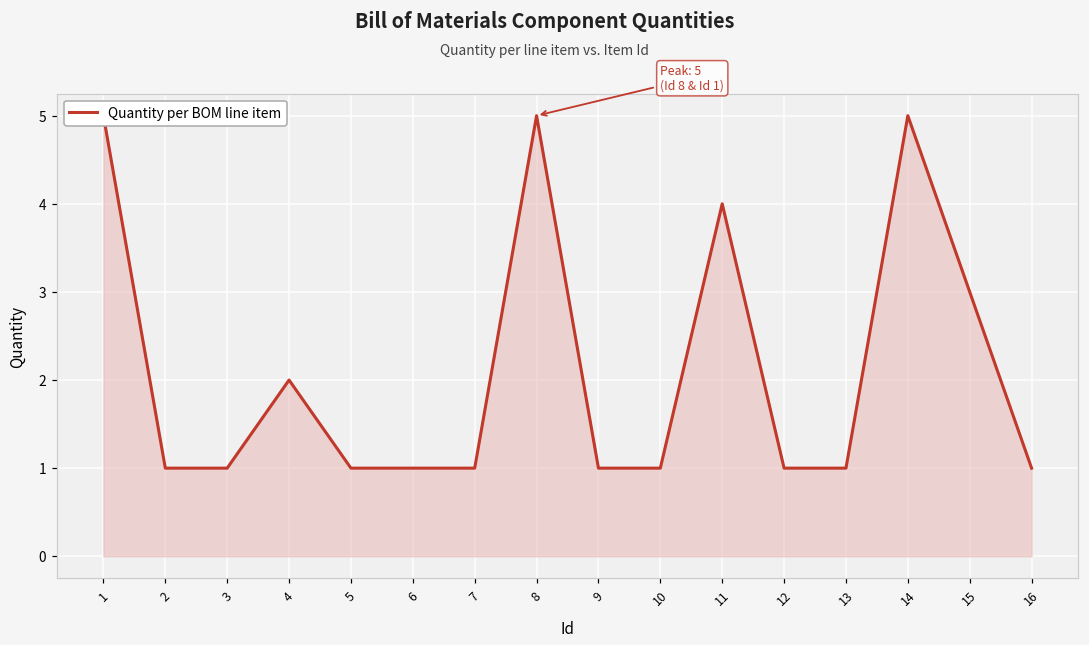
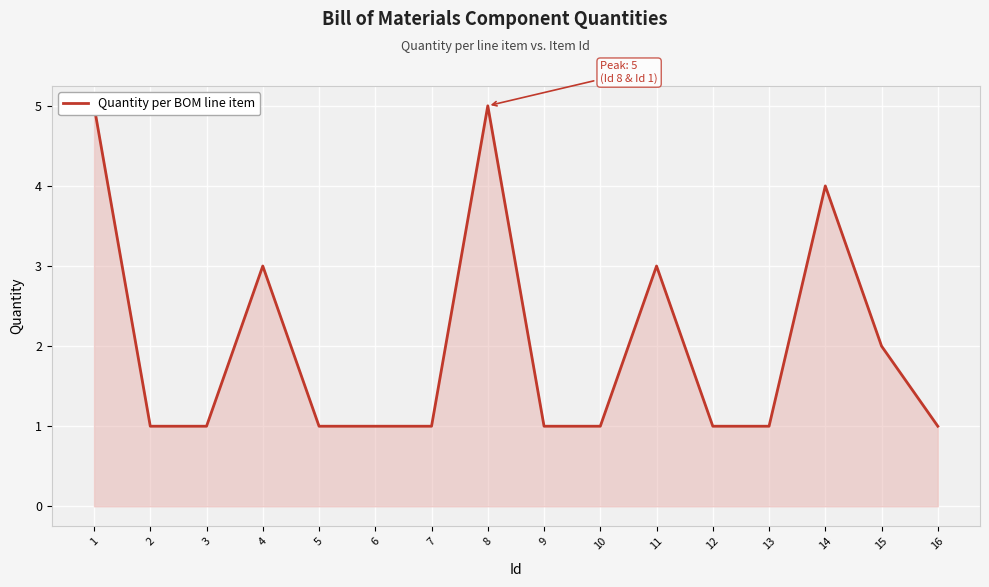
4: 2 -> 3
11: 4 -> 3
14: 5 -> 4
15: 3 -> 2
